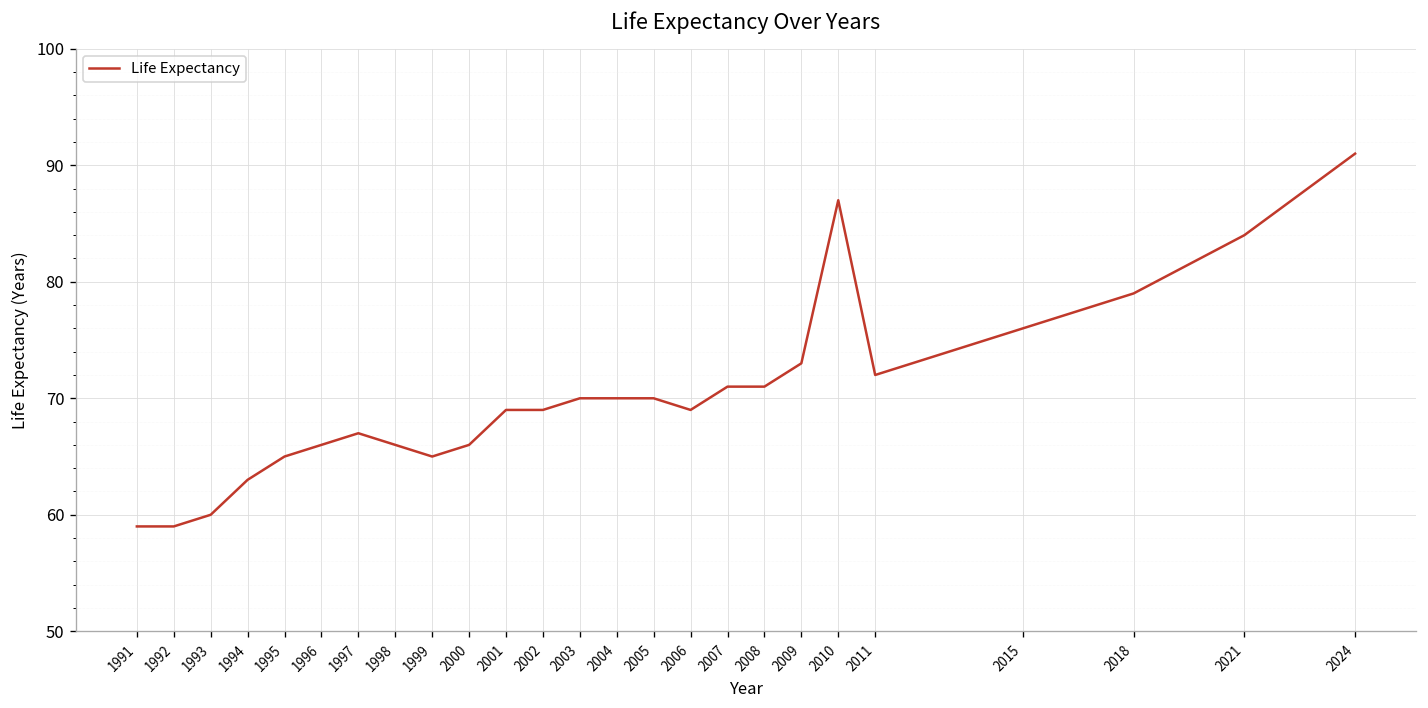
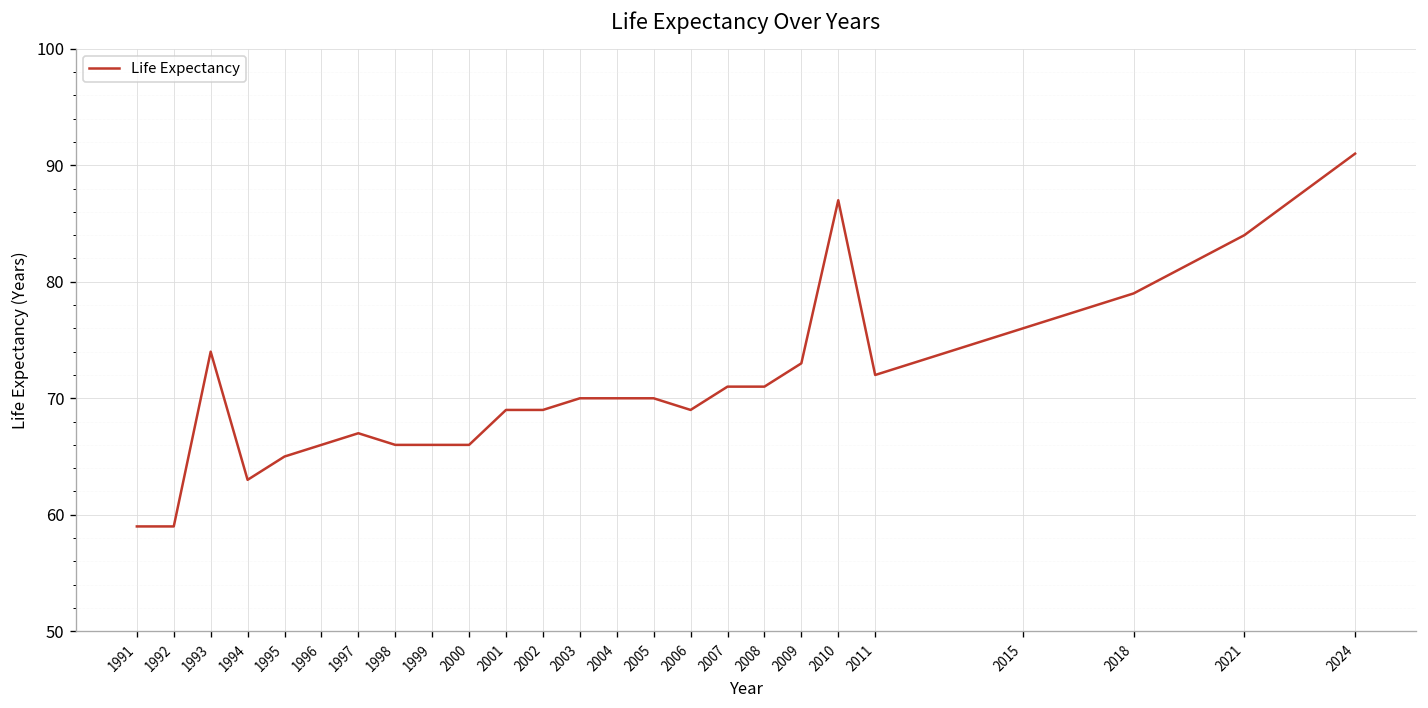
1993: 60 -> 74
1999: 65 -> 66
